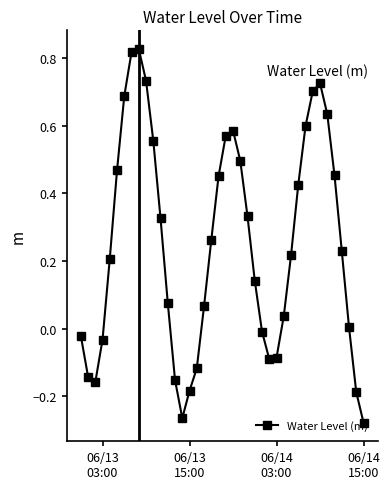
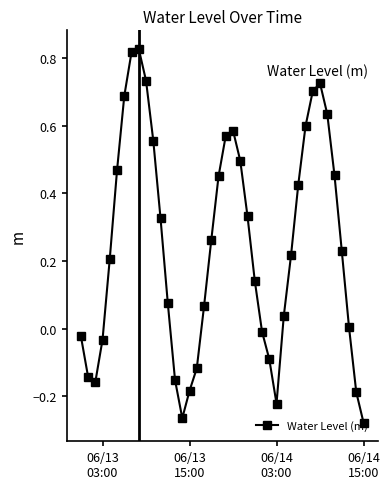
06/14 03:00: -0.09 -> -0.22
